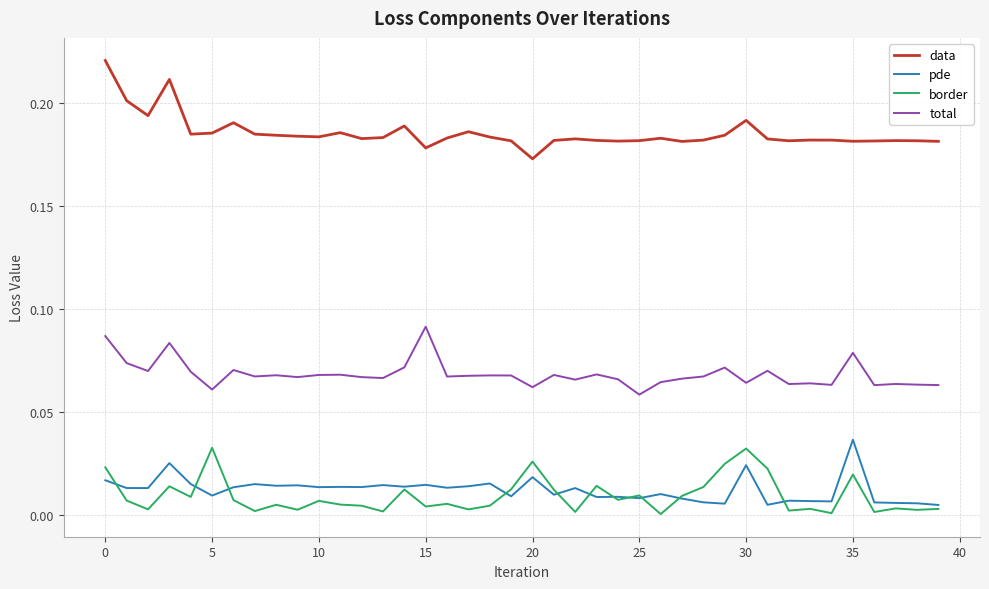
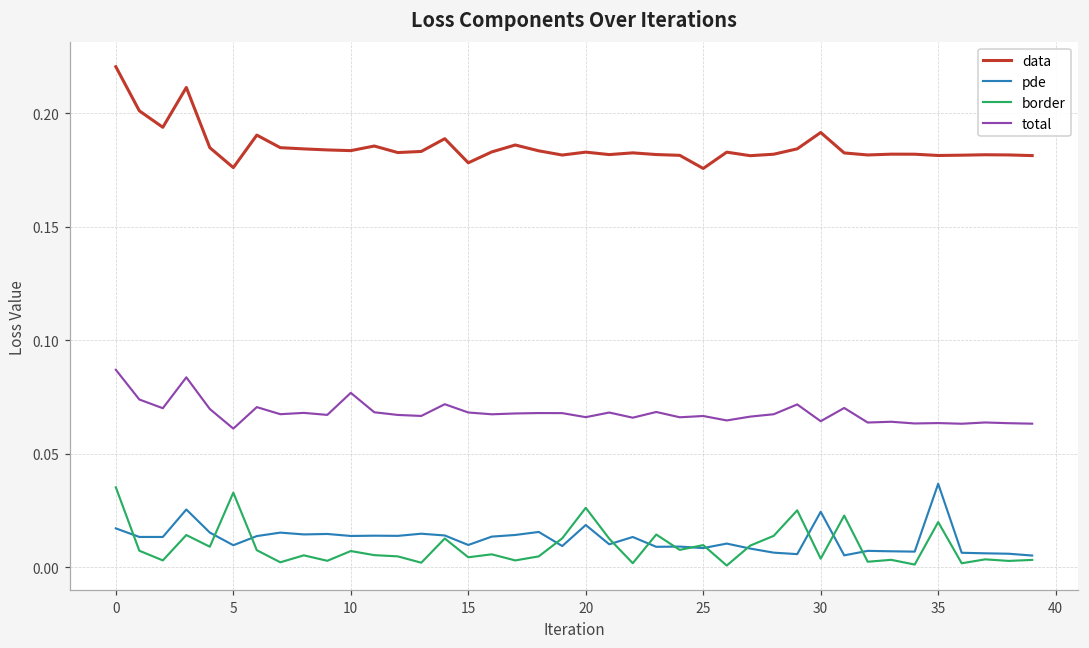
border, 0: 0.023 -> 0.035
data, 5: 0.185 -> 0.176
total, 10: 0.068 -> 0.077
pde, 15: 0.015 -> 0.010
total, 15: 0.091 -> 0.068
data, 20: 0.173 -> 0.183
total, 20: 0.062 -> 0.066
data, 25: 0.182 -> 0.176
total, 25: 0.059 -> 0.067
border, 30: 0.032 -> 0.004
total, 35: 0.079 -> 0.063
